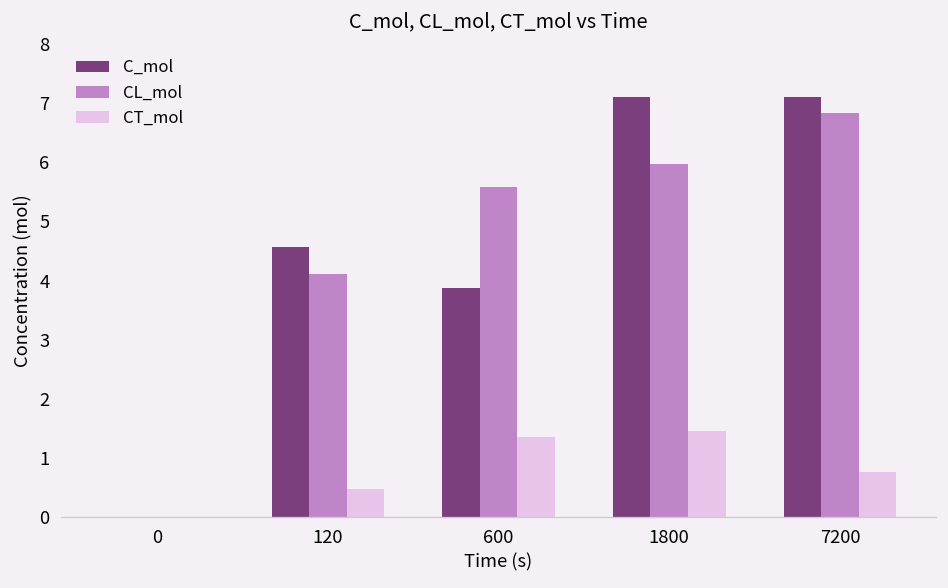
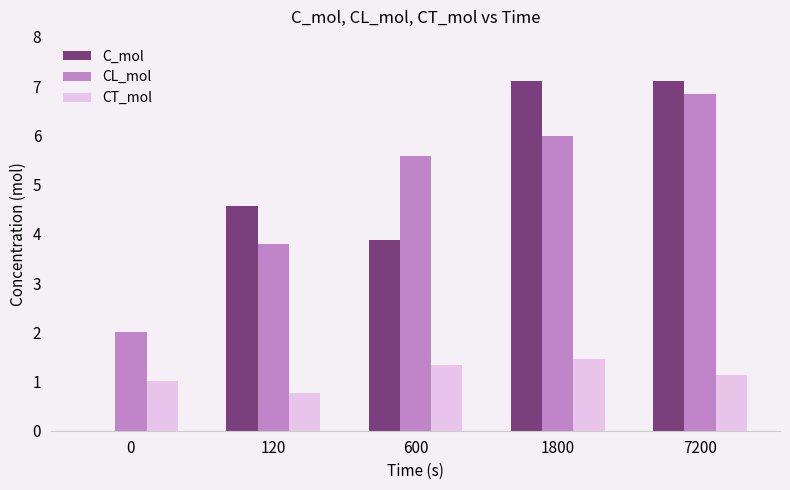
CL_mol, 0: 0 -> 2
CT_mol, 0: 0 -> 1
CL_mol, 120: 4.1 -> 3.8
CT_mol, 120: 0.5 -> 0.8
CT_mol, 7200: 0.8 -> 1.1
